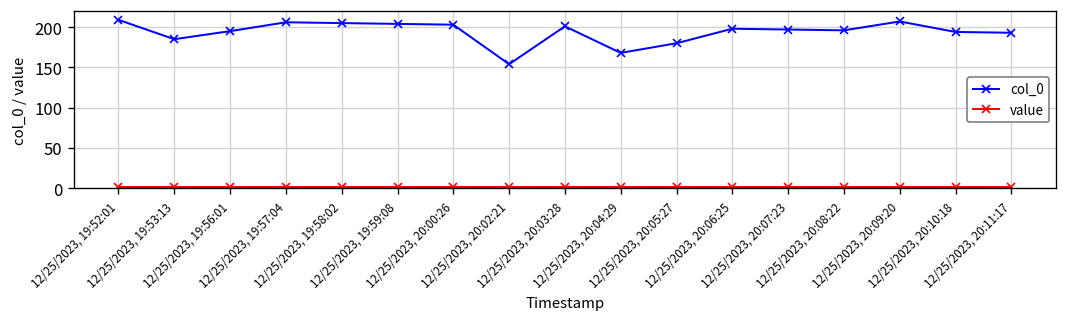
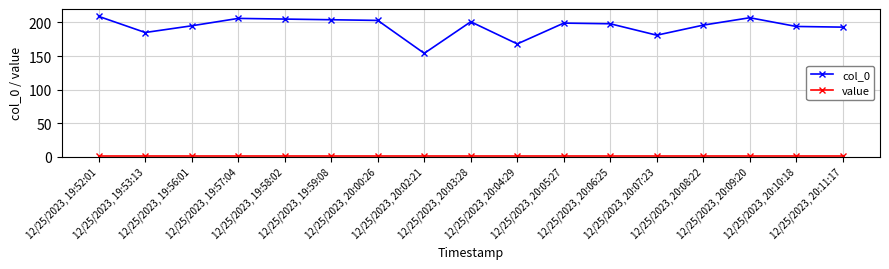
col_0, 12/25/2023, 20:05:27: 180 -> 200
col_0, 12/25/2023, 20:07:23: 200 -> 180
